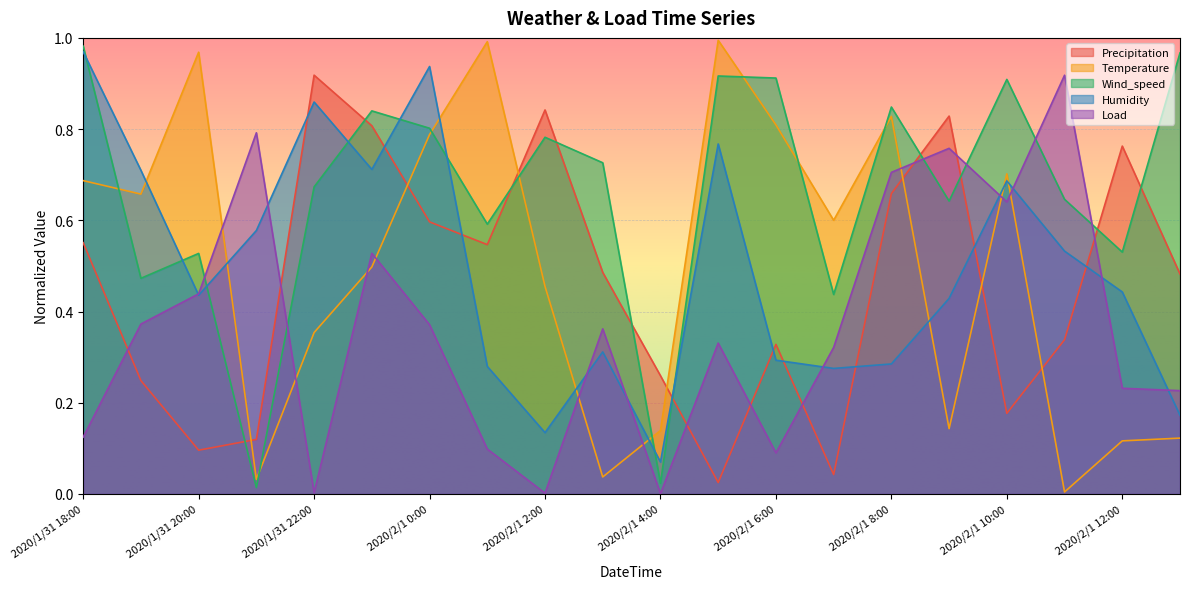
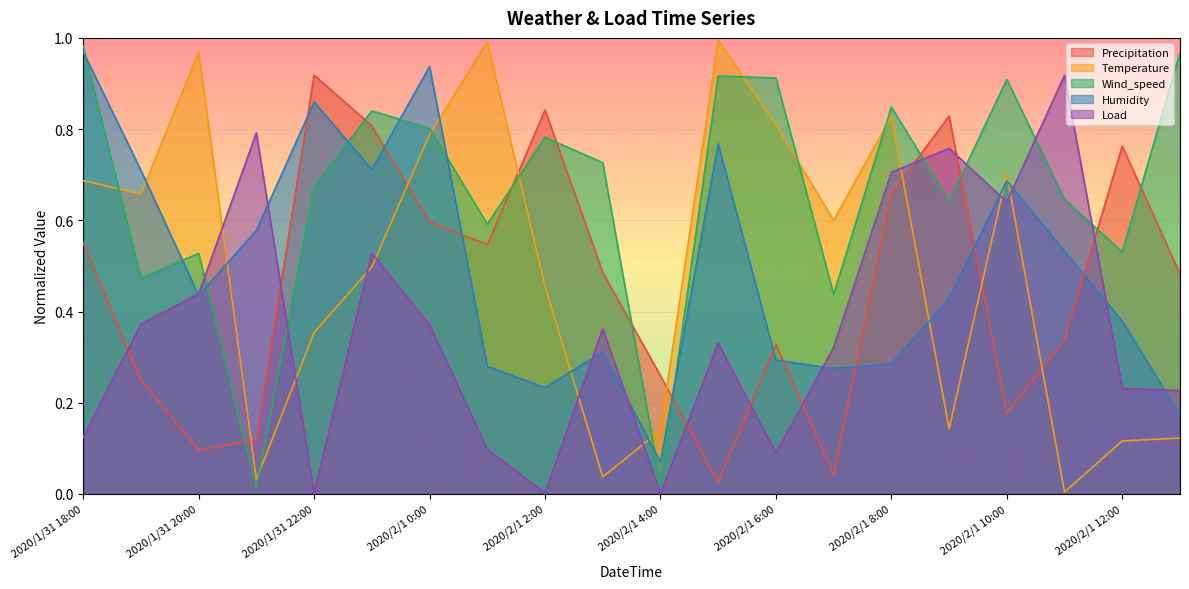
Humidity, 2020/2/1 2:00: 0.13 -> 0.23
Humidity, 2020/2/1 12:00: 0.44 -> 0.38
